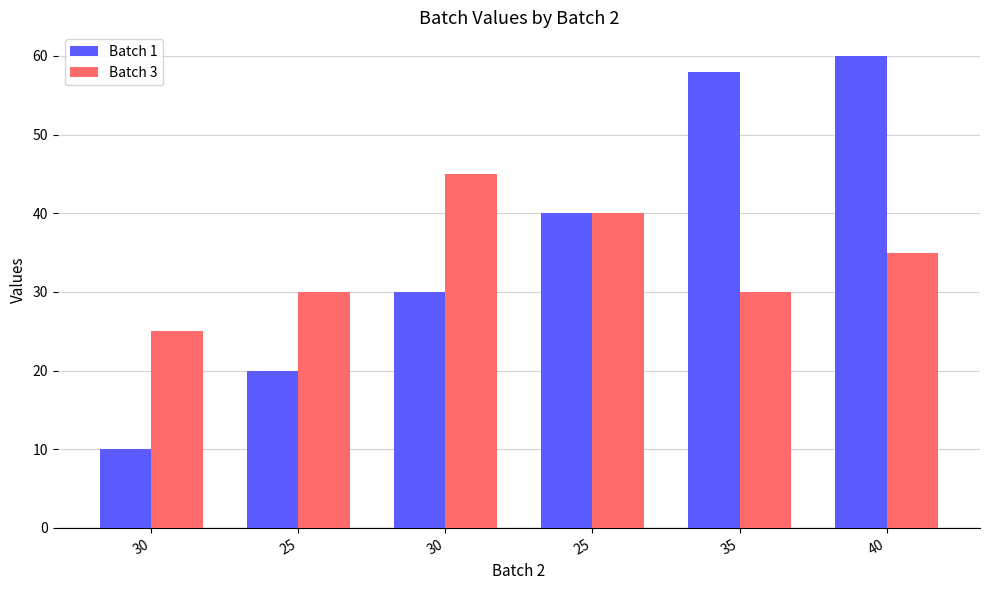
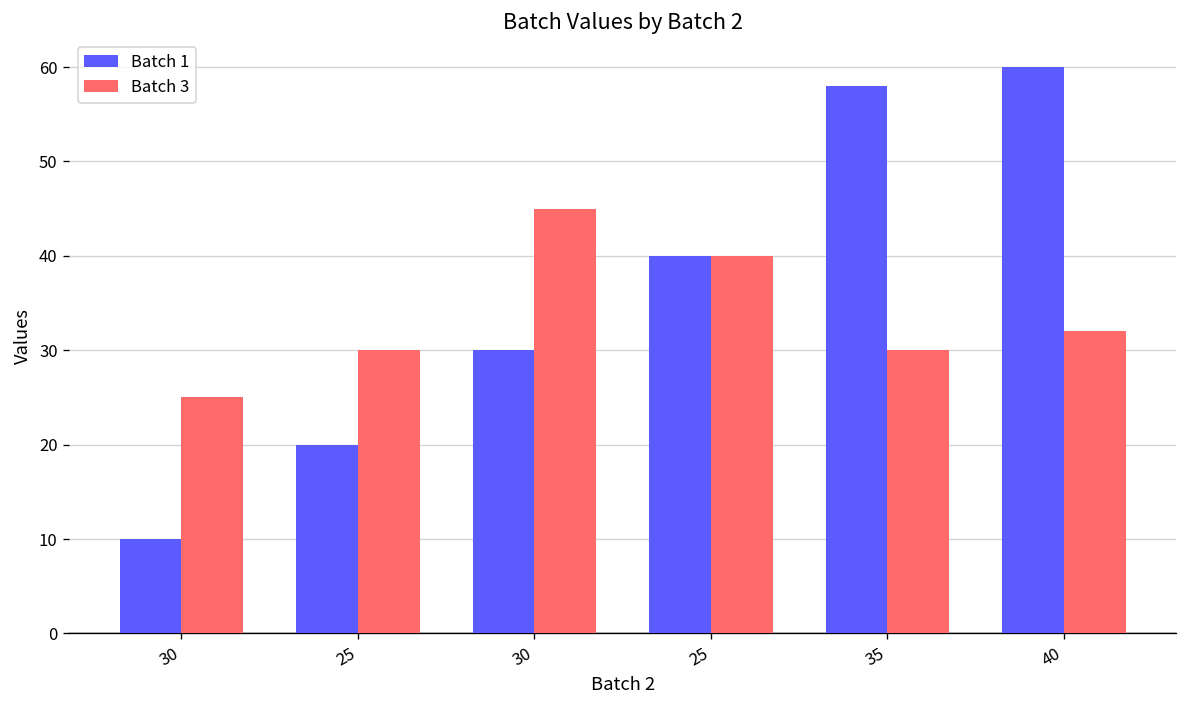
Batch 3, 40: 35 -> 32
